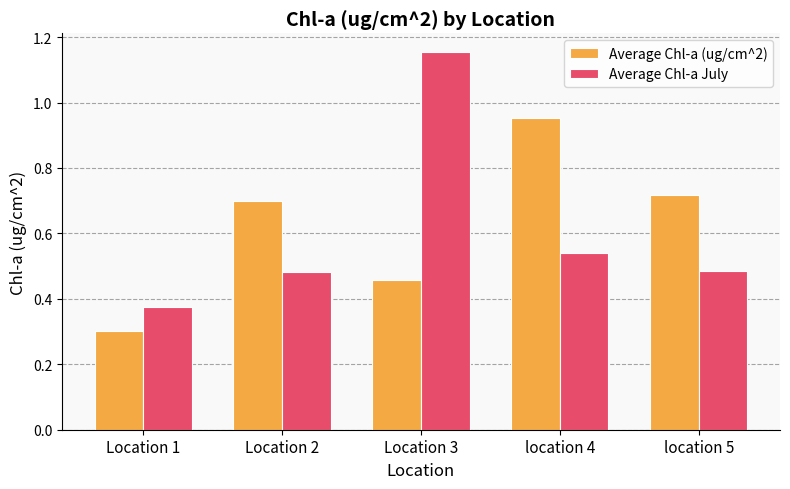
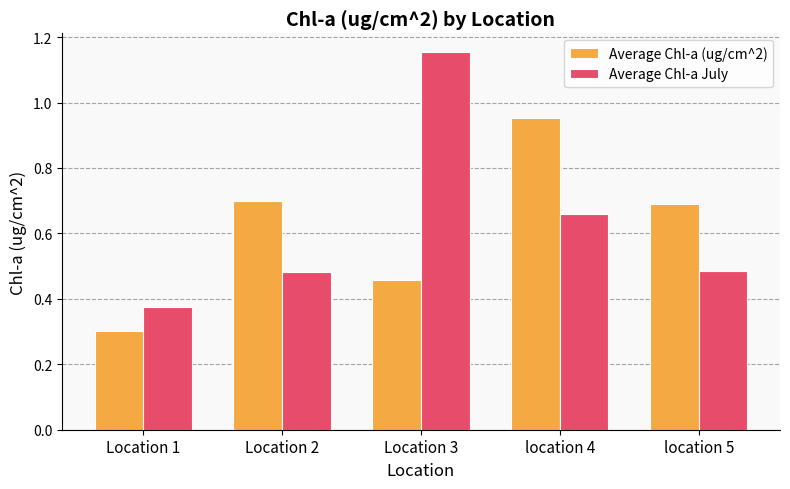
Average Chl-a July, location 4: 0.54 -> 0.66
Average Chl-a (ug/cm^2), location 5: 0.72 -> 0.69
